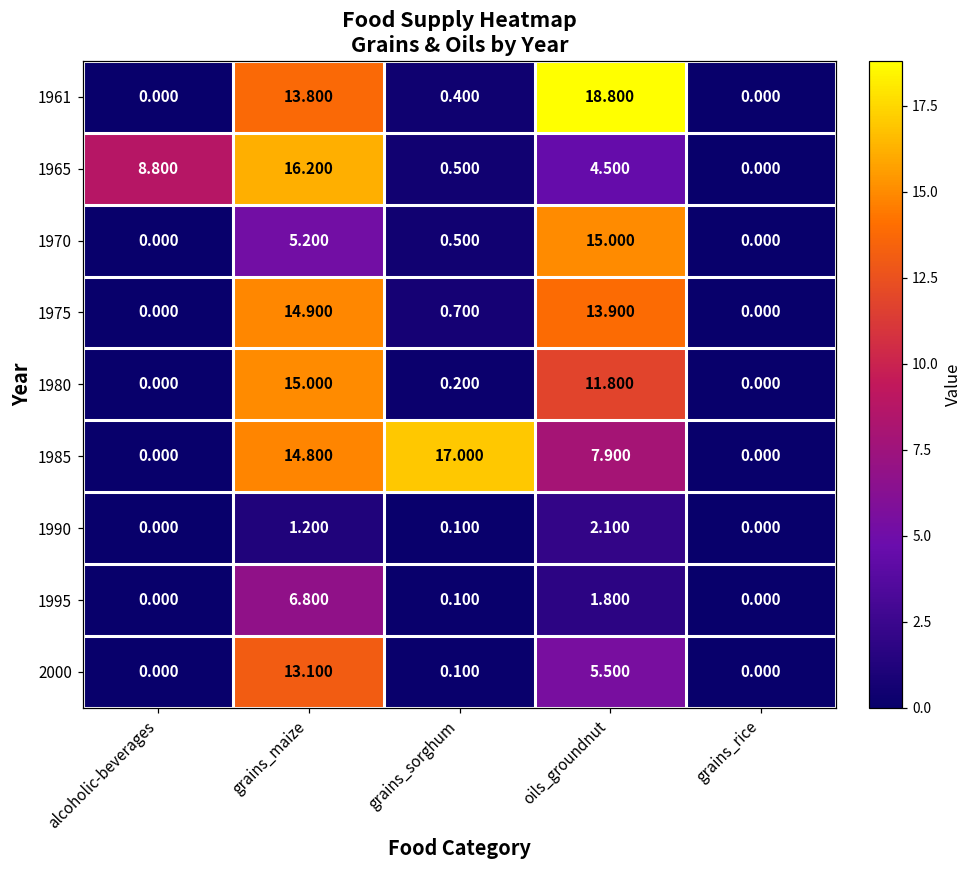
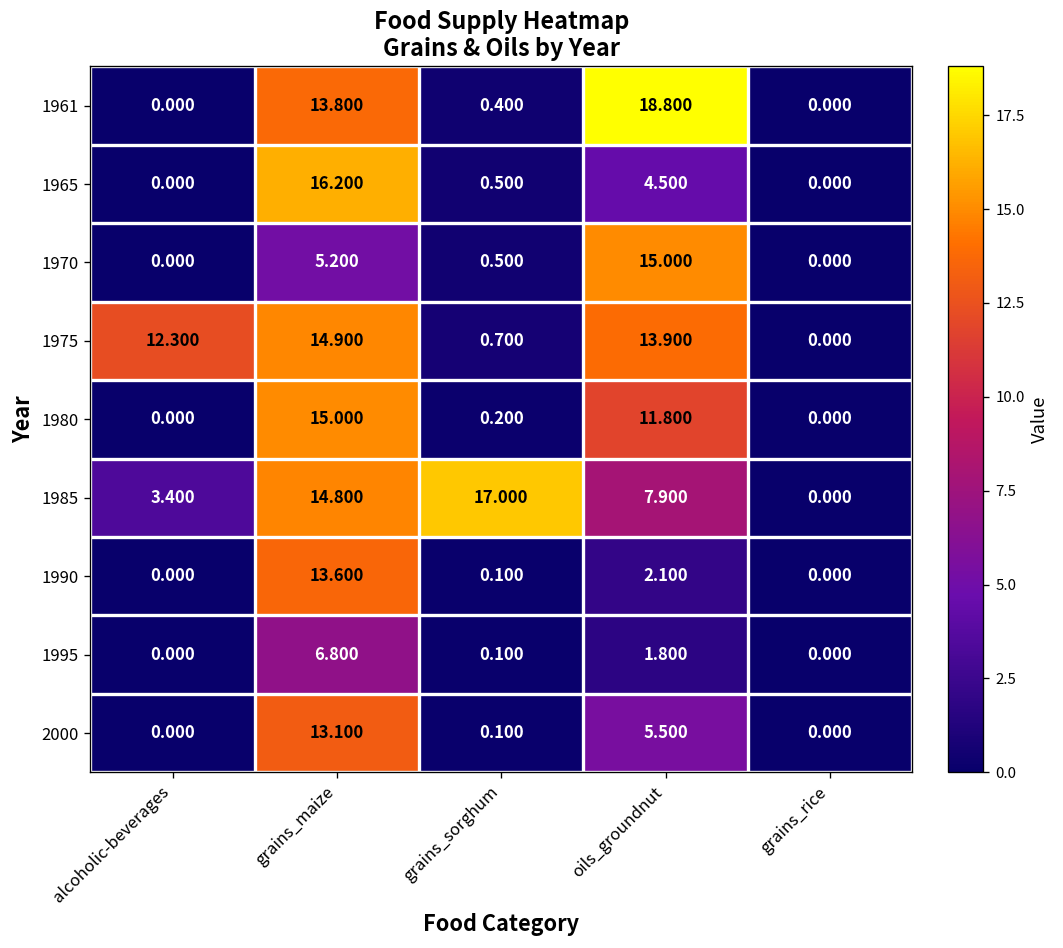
1965, alcoholic-beverages: 8.800 -> 0.000
1975, alcoholic-beverages: 0.000 -> 12.300
1985, alcoholic-beverages: 0.000 -> 3.400
1990, grains_maize: 1.200 -> 13.600
